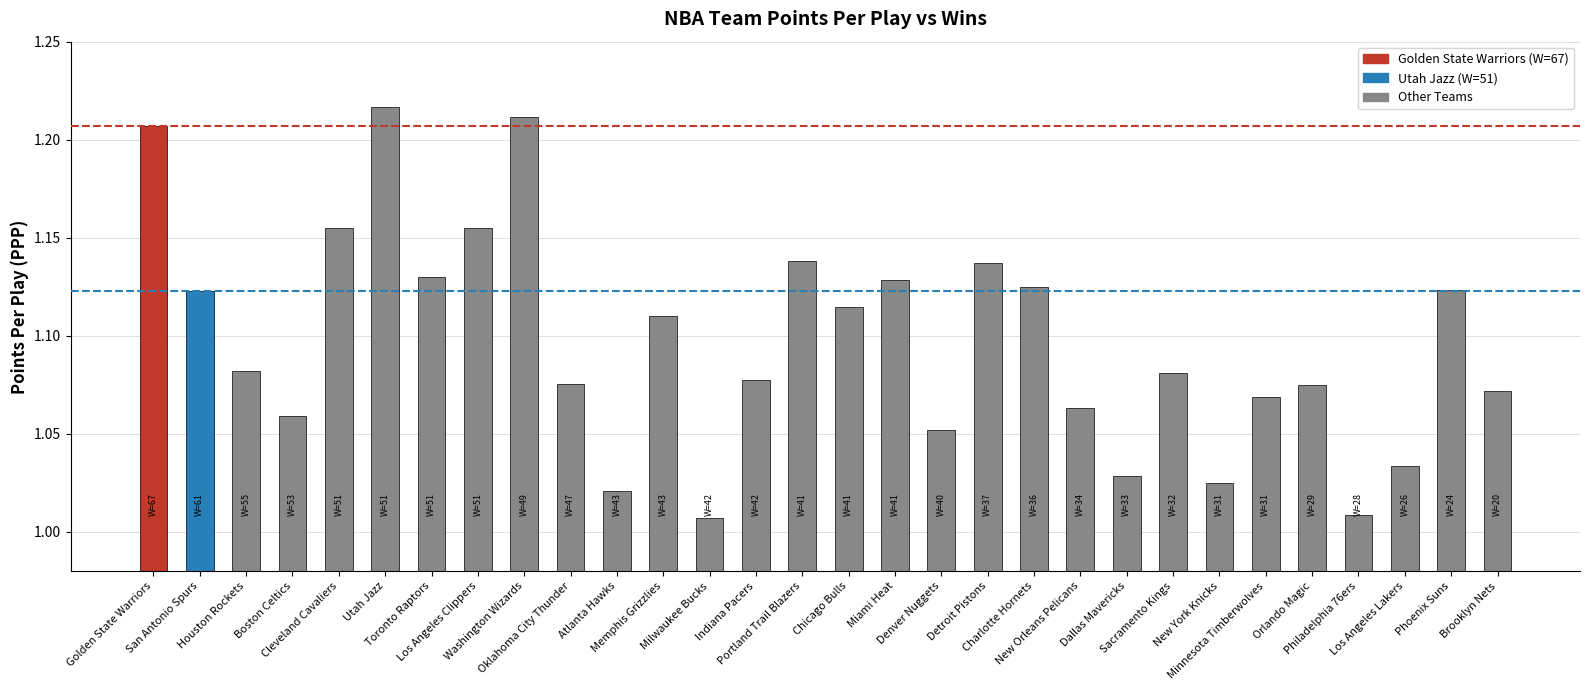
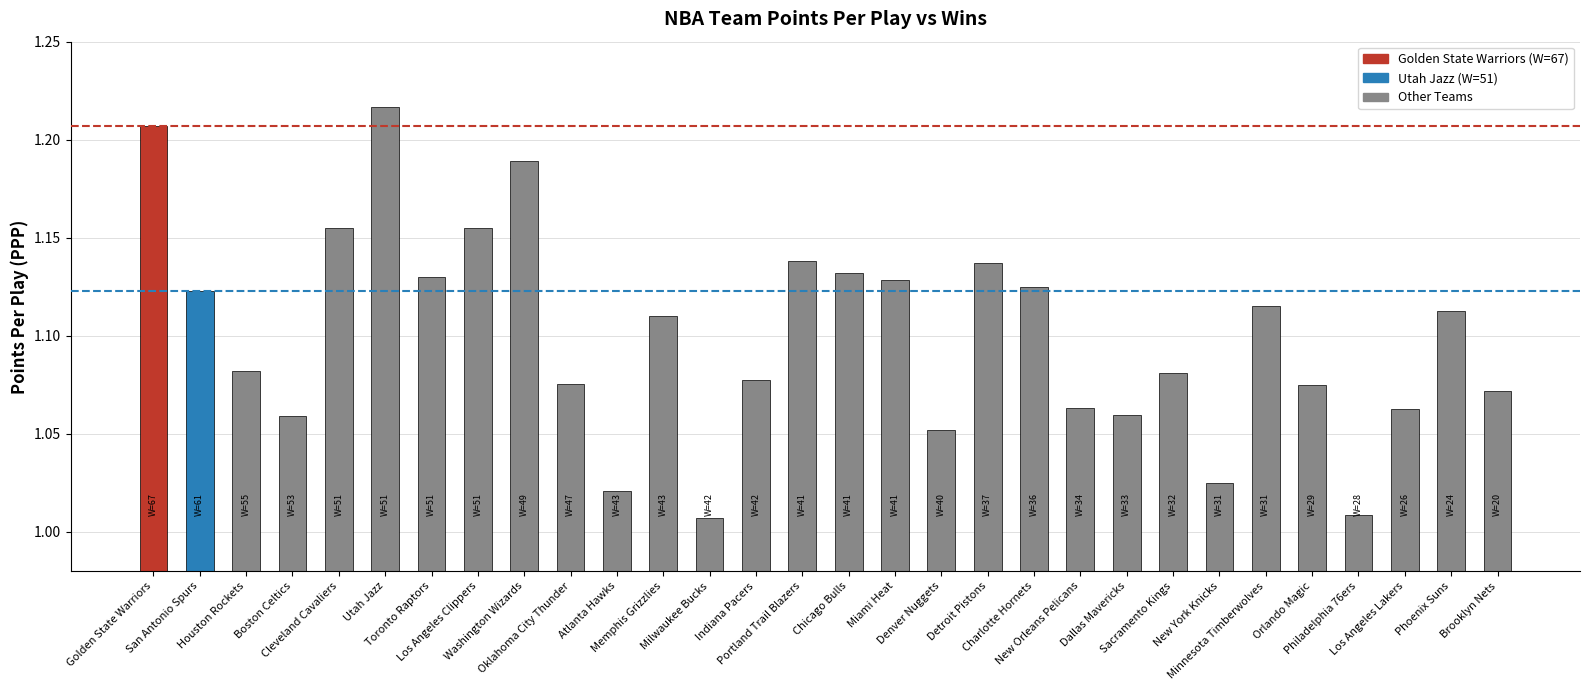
Washington Wizards: 1.212 -> 1.189
Chicago Bulls: 1.115 -> 1.132
Dallas Mavericks: 1.029 -> 1.059
Minnesota Timberwolves: 1.069 -> 1.115
Los Angeles Lakers: 1.034 -> 1.063
Phoenix Suns: 1.124 -> 1.113
